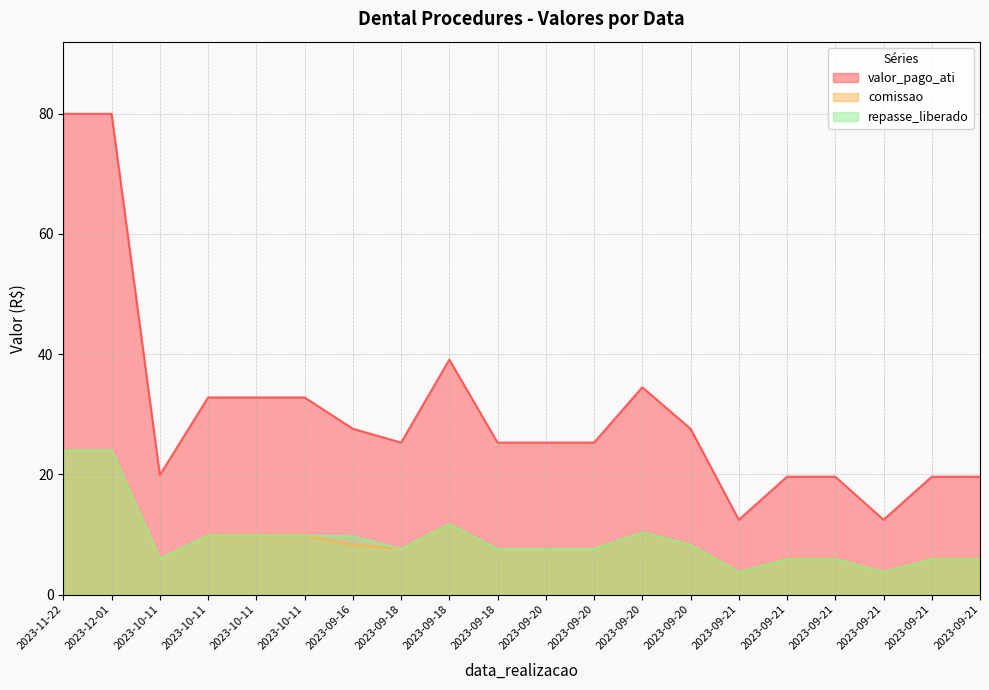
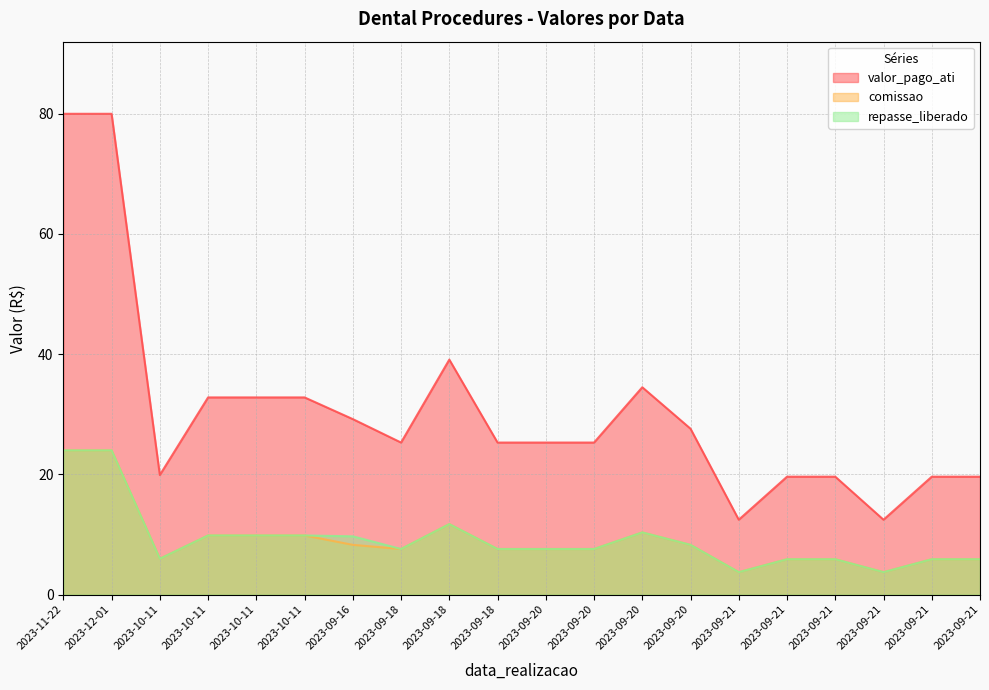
valor_pago_ati, 2023-09-16: 28 -> 29
